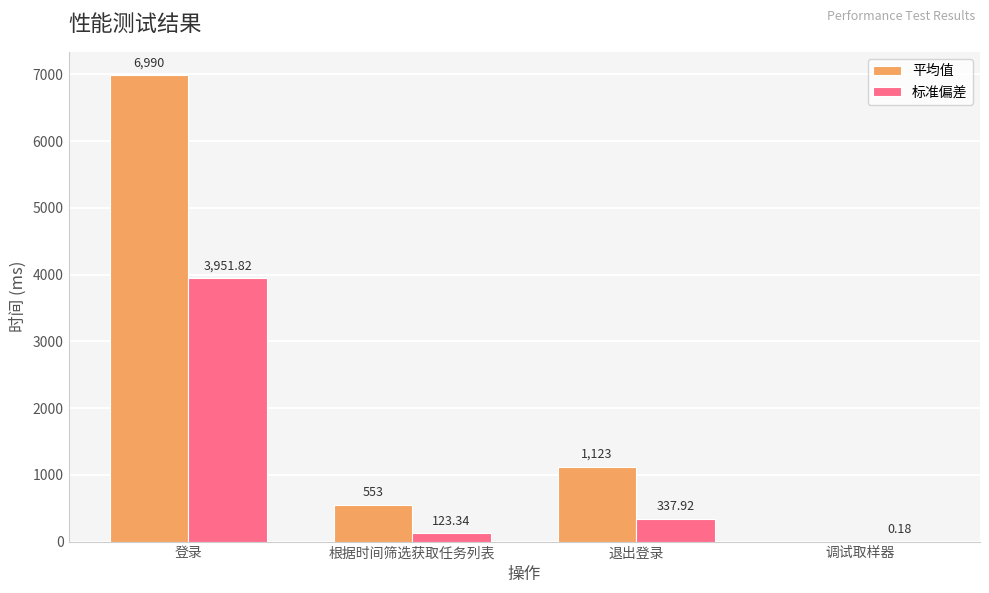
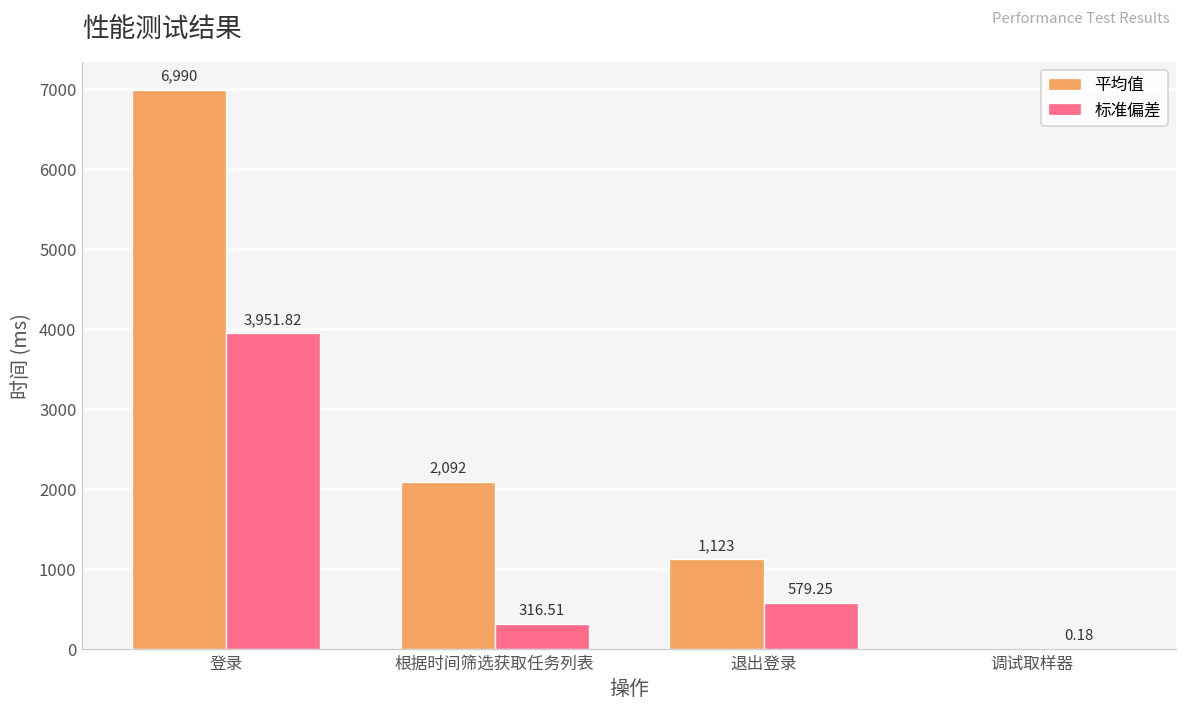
平均值, 根据时间筛选获取任务列表: 553 -> 2,092
标准偏差, 根据时间筛选获取任务列表: 123.34 -> 316.51
标准偏差, 退出登录: 337.92 -> 579.25
